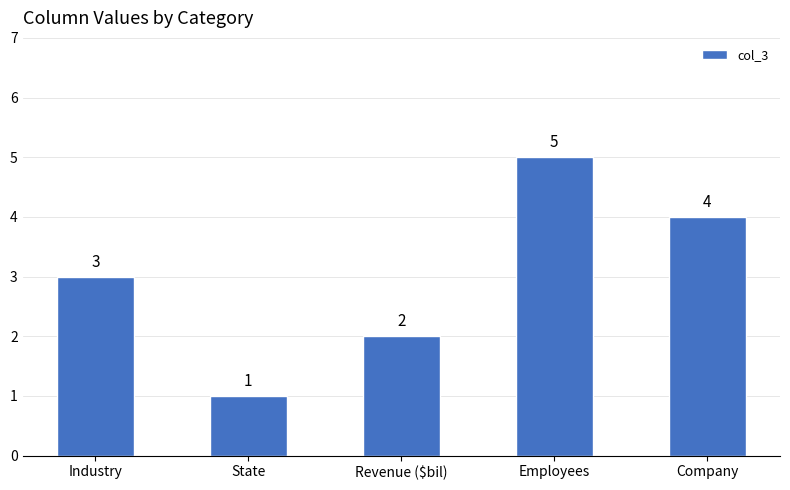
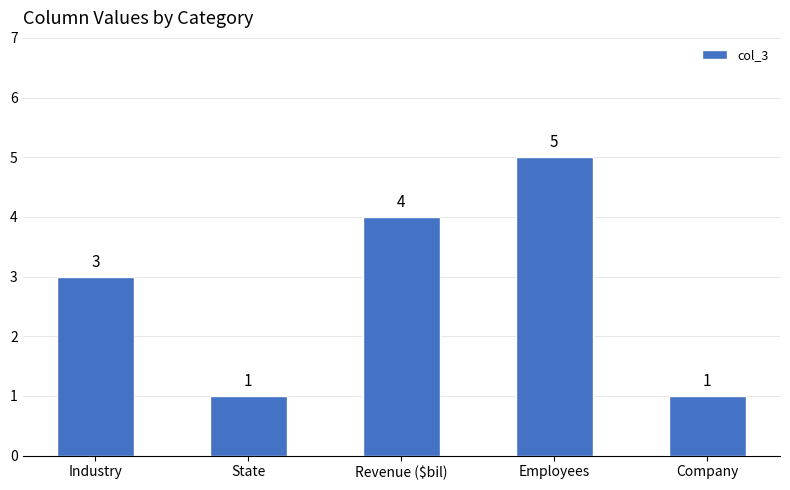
Revenue ($bil): 2 -> 4
Company: 4 -> 1
